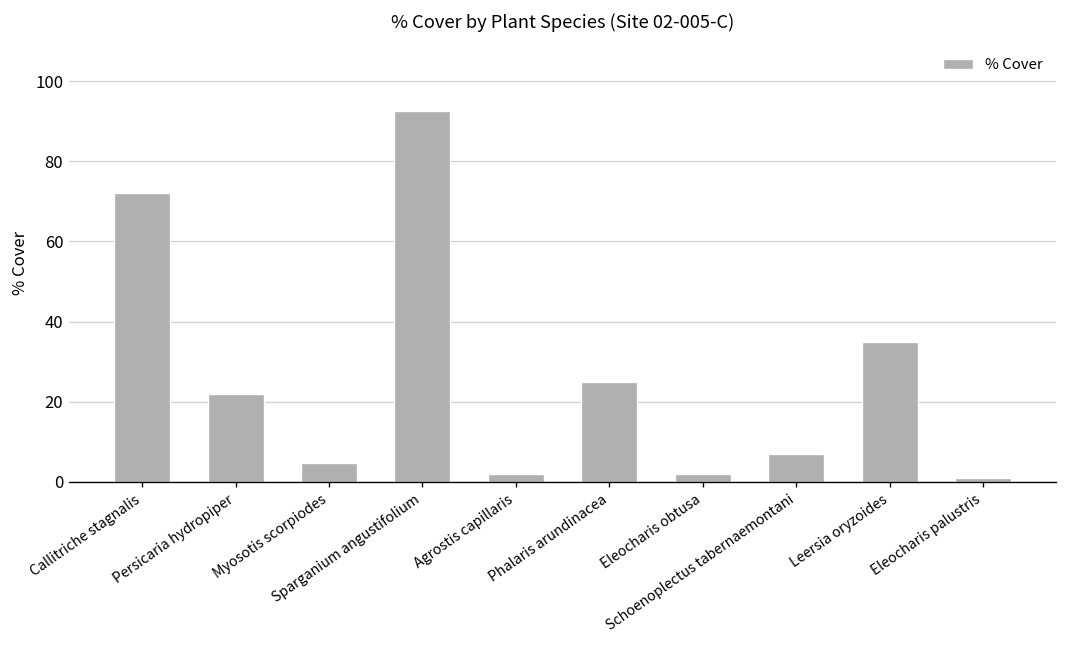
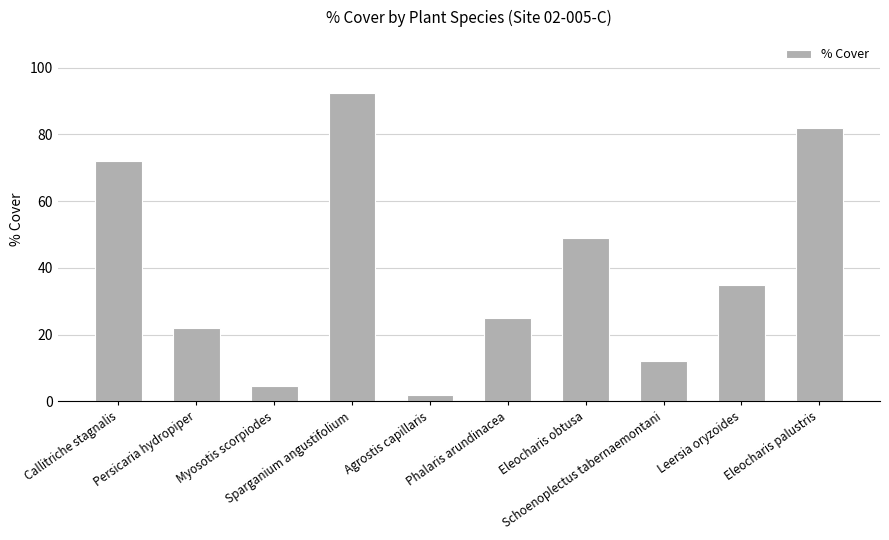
Eleocharis obtusa: 2 -> 49
Schoenoplectus tabernaemontani: 7 -> 12
Eleocharis palustris: 1 -> 82
